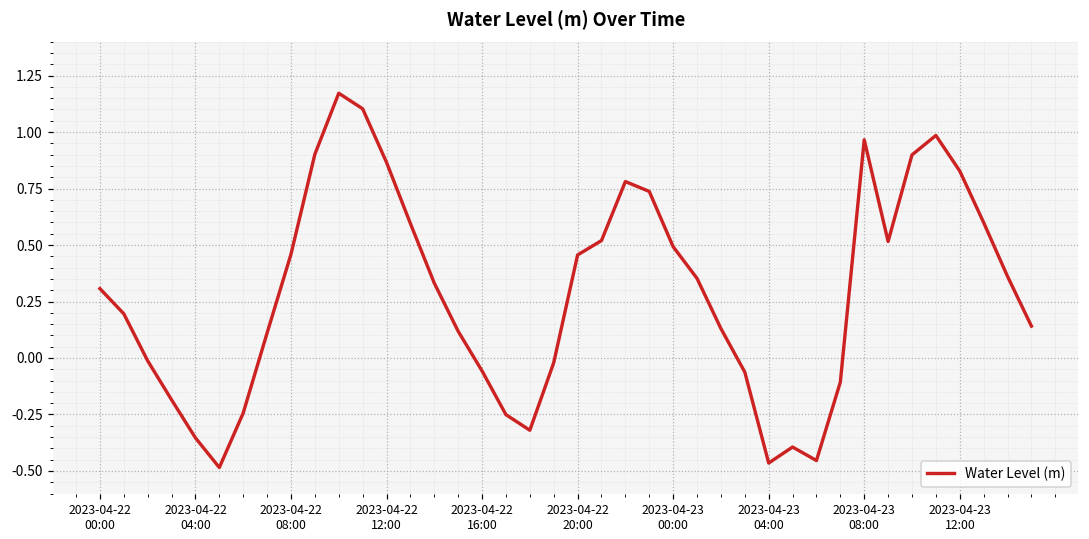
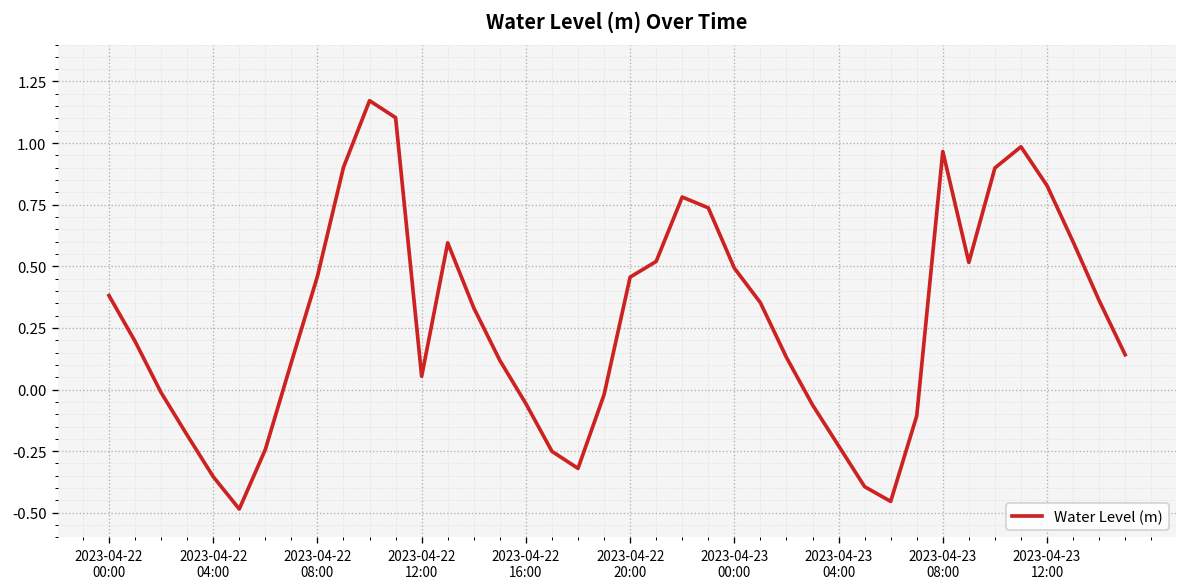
2023-04-22 00:00: 0.31 -> 0.38
2023-04-22 12:00: 0.87 -> 0.05
2023-04-23 04:00: -0.46 -> -0.23
